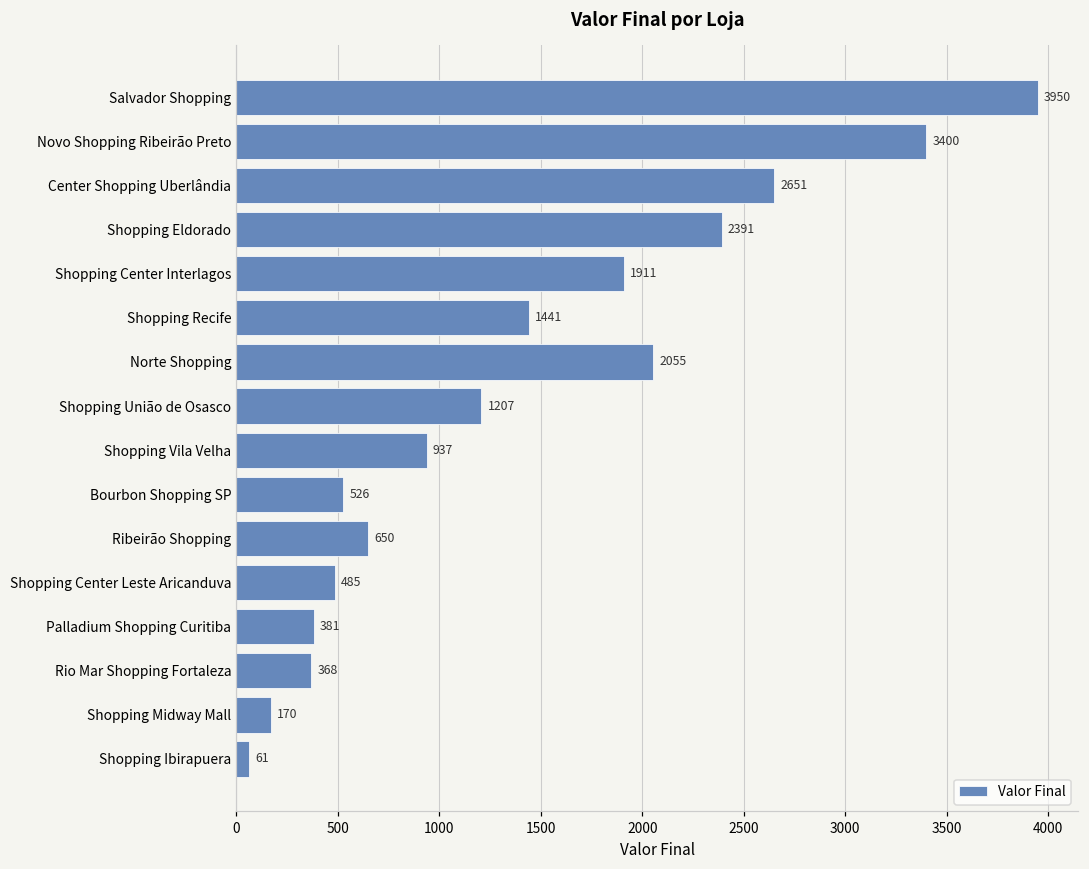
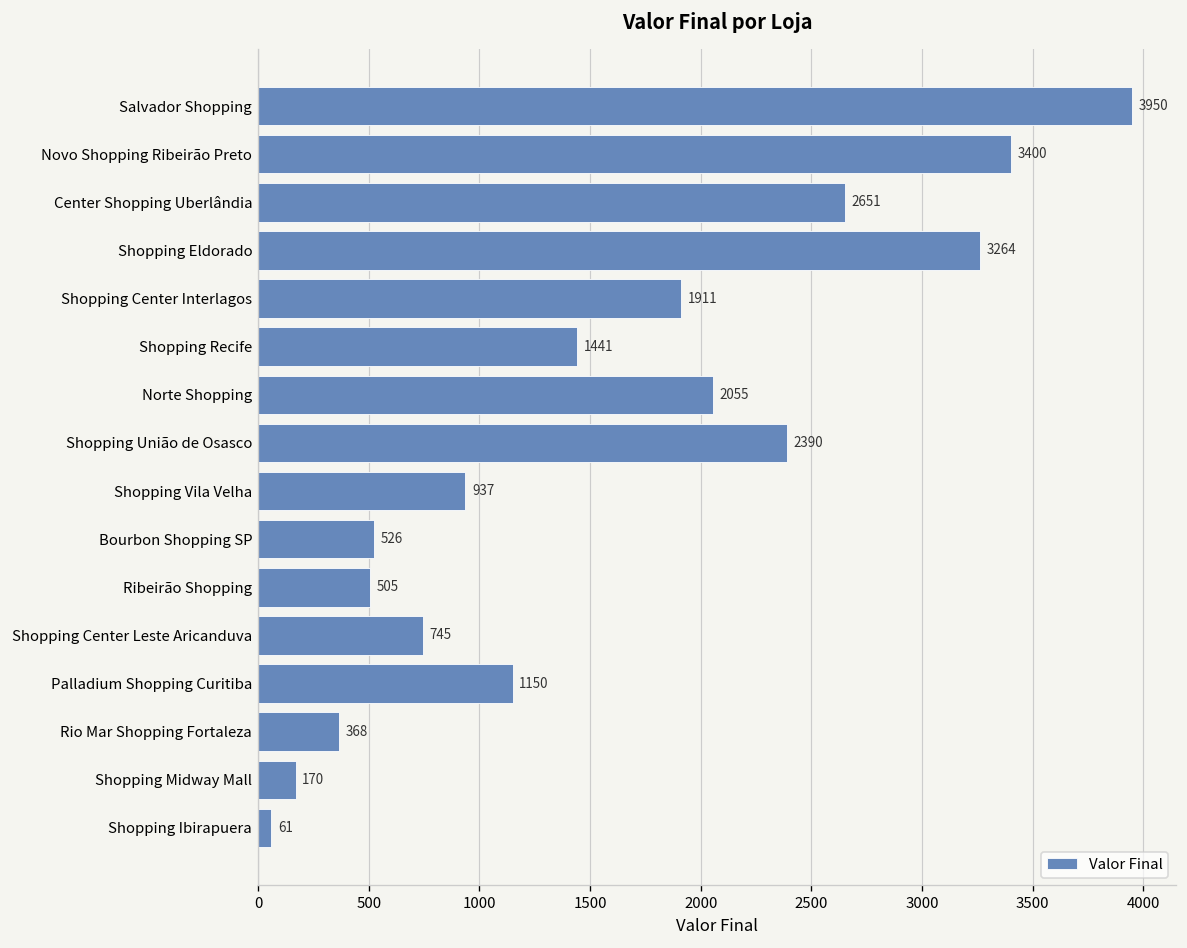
Shopping Eldorado: 2391 -> 3264
Shopping União de Osasco: 1207 -> 2390
Ribeirão Shopping: 650 -> 505
Shopping Center Leste Aricanduva: 485 -> 745
Palladium Shopping Curitiba: 381 -> 1150
